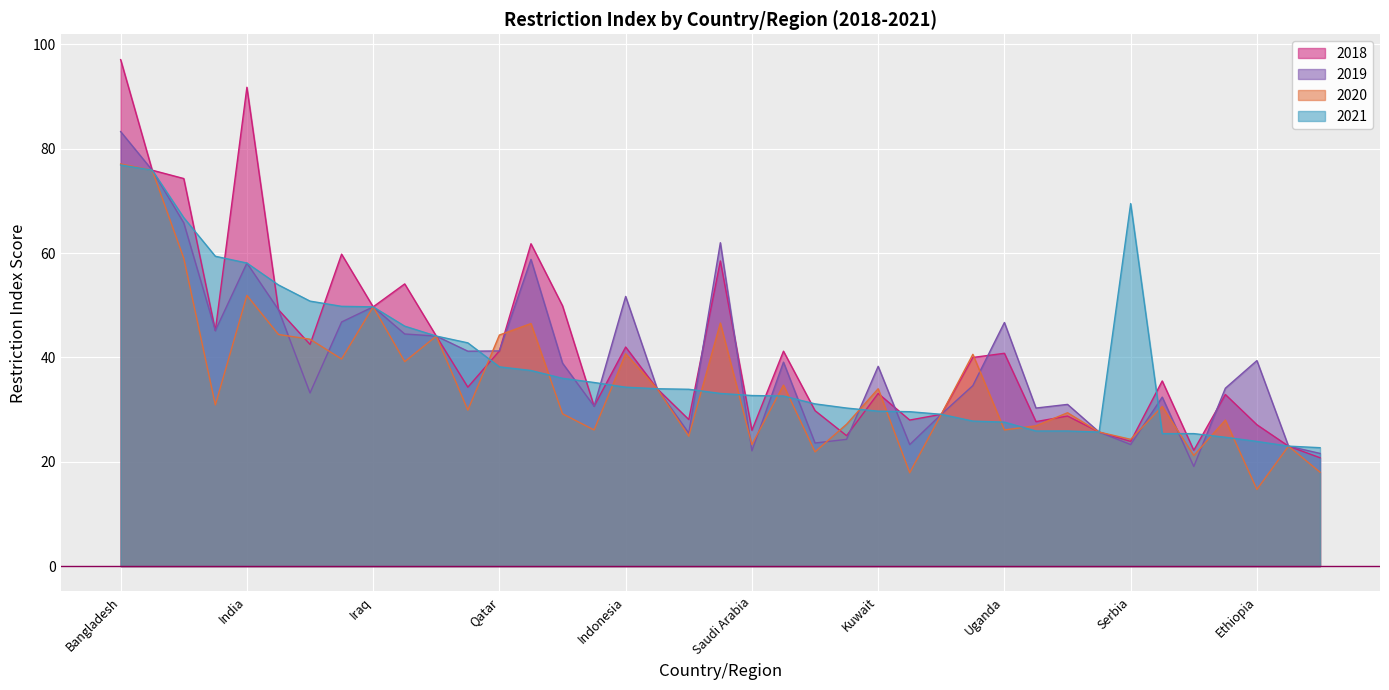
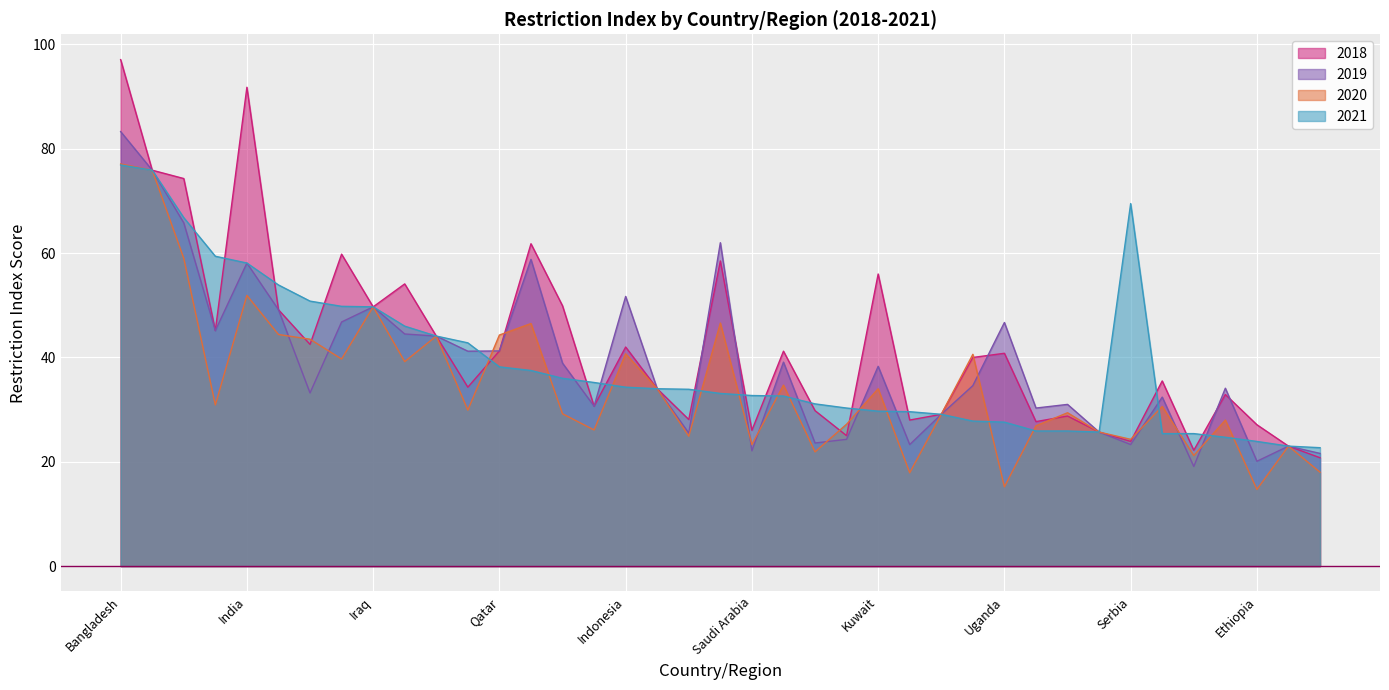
2018, Kuwait: 33 -> 56
2020, Uganda: 26 -> 15
2019, Ethiopia: 39 -> 20
